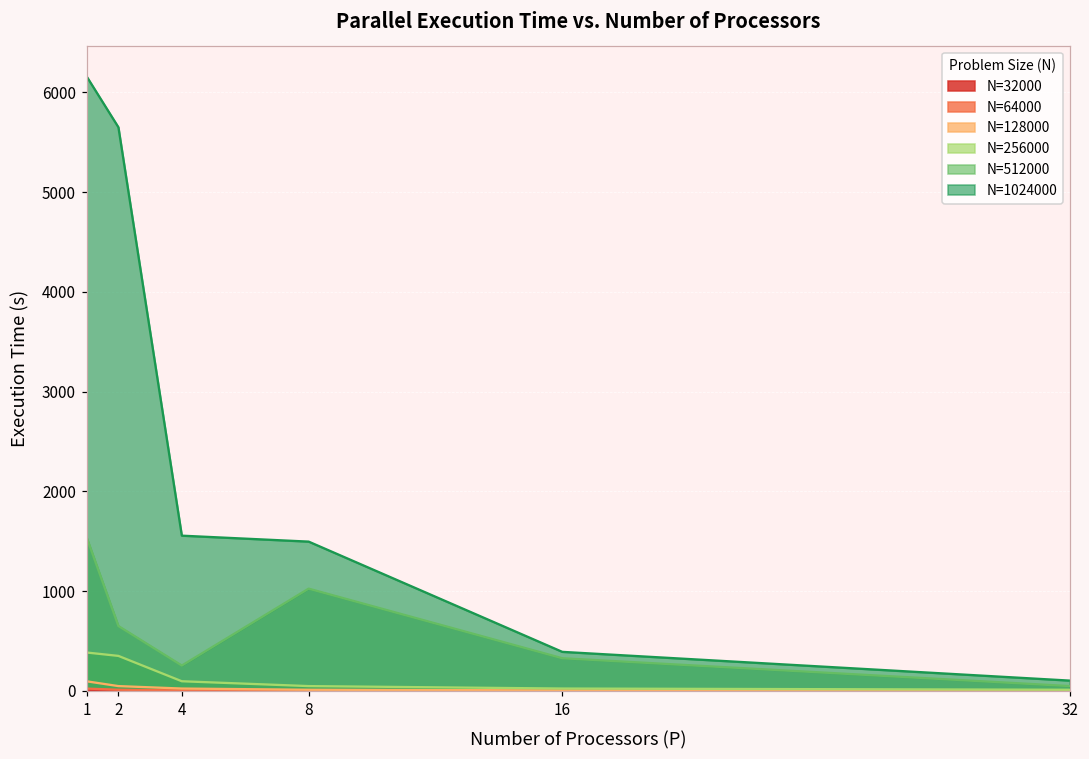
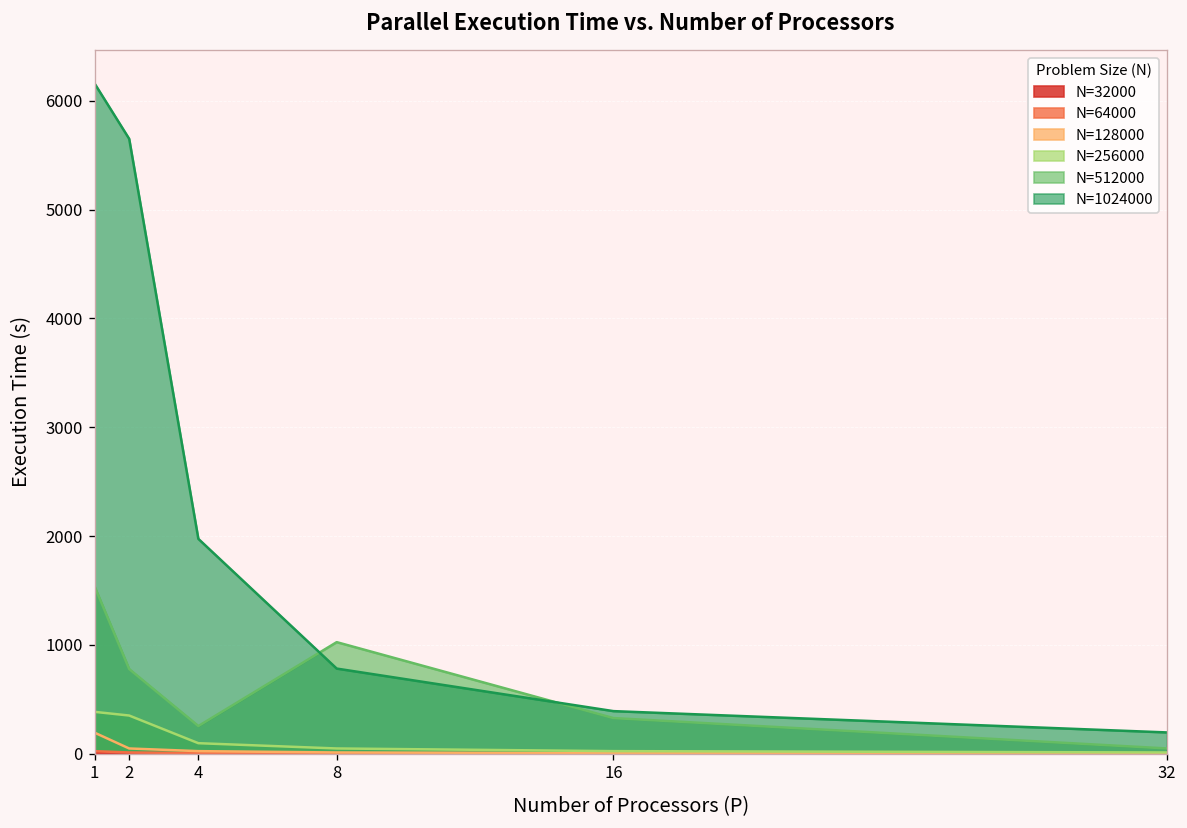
N=128000, 1: 100 -> 200
N=512000, 2: 700 -> 800
N=1024000, 4: 1600 -> 2000
N=1024000, 8: 1500 -> 800
N=1024000, 32: 100 -> 200
